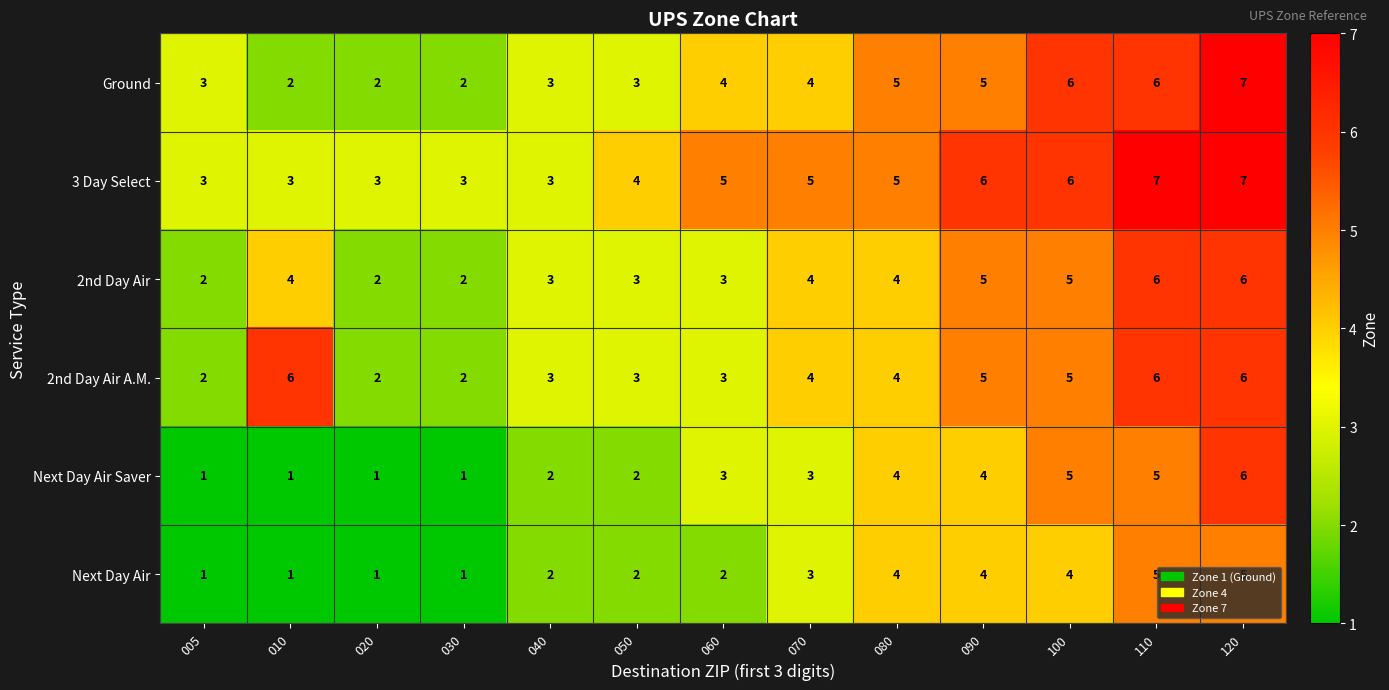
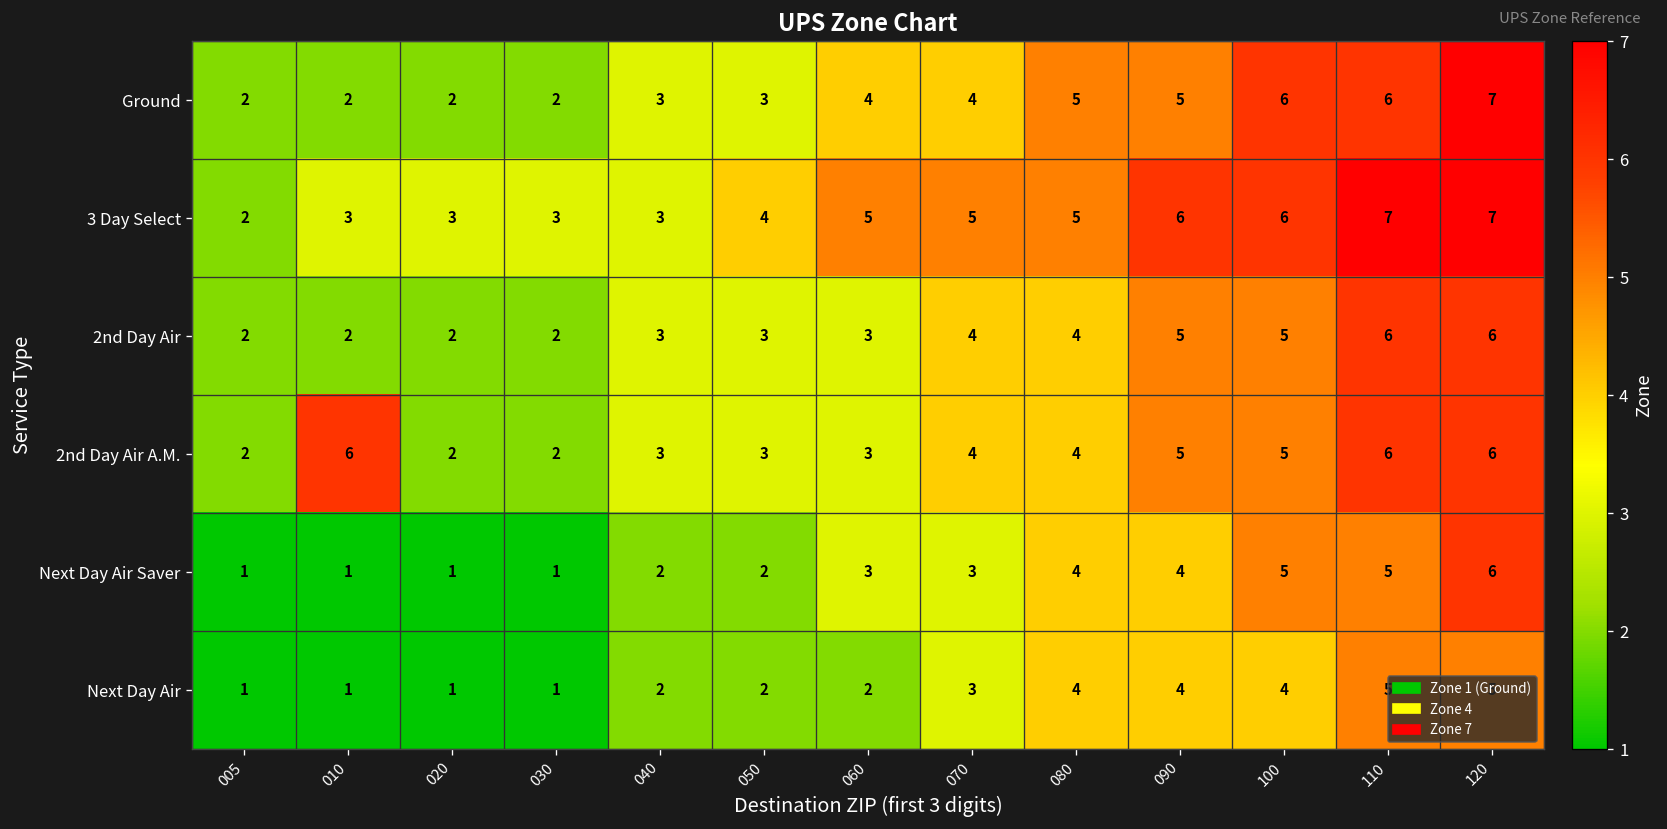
Ground, 005: 3 -> 2
3 Day Select, 005: 3 -> 2
2nd Day Air, 010: 4 -> 2
